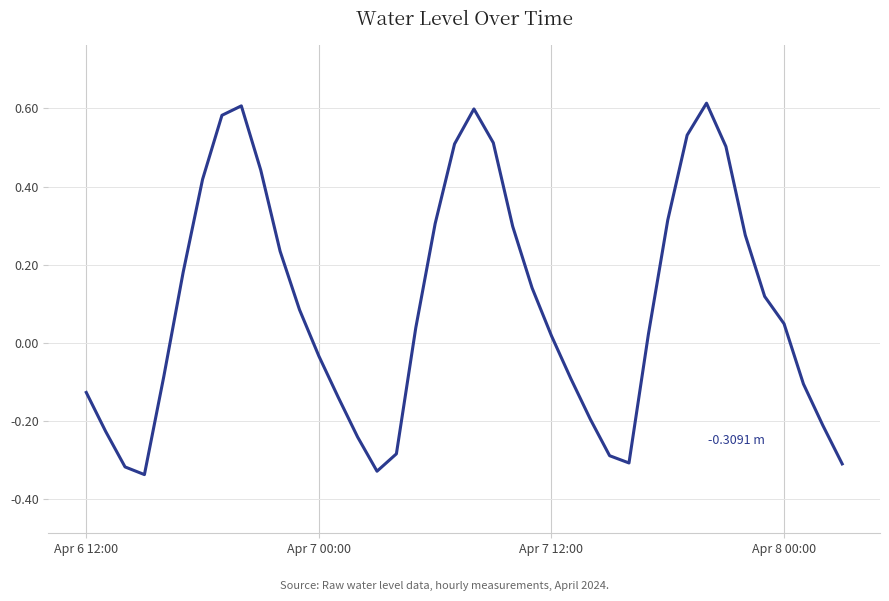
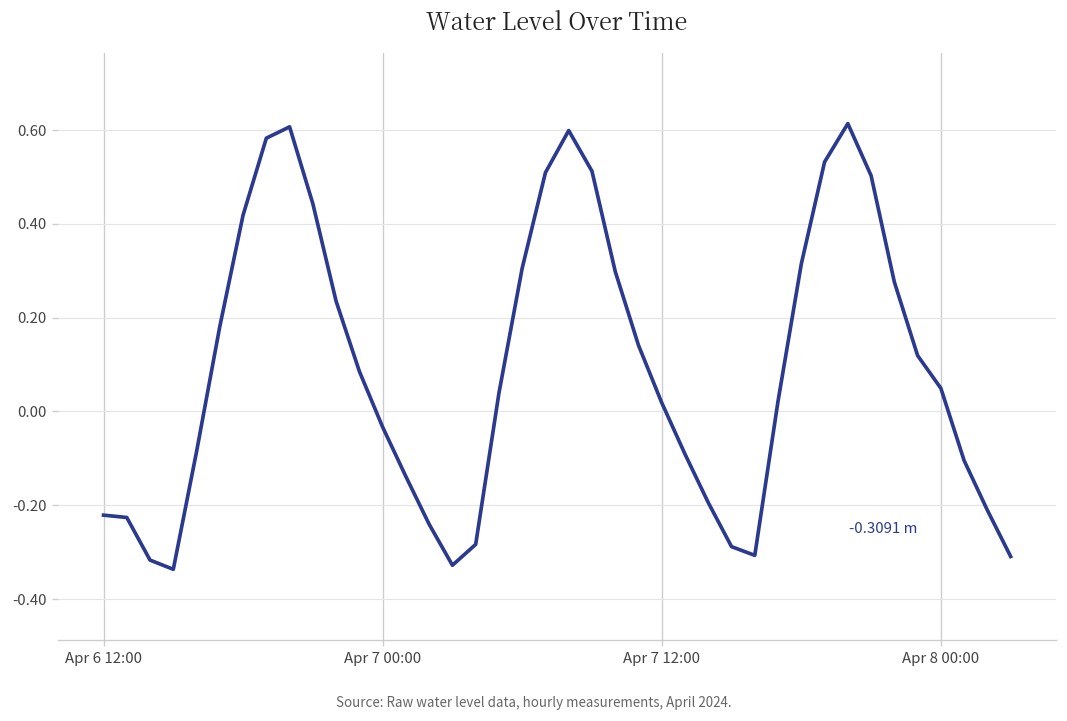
Apr 6 12:00: -0.13 -> -0.22
